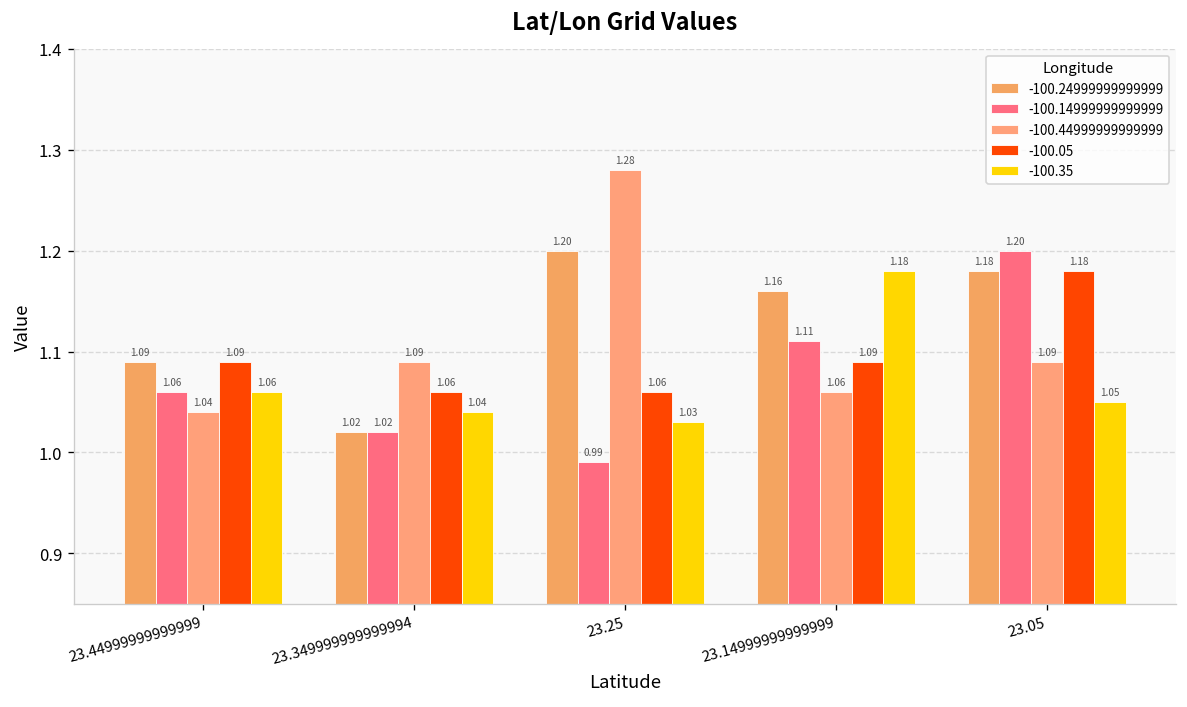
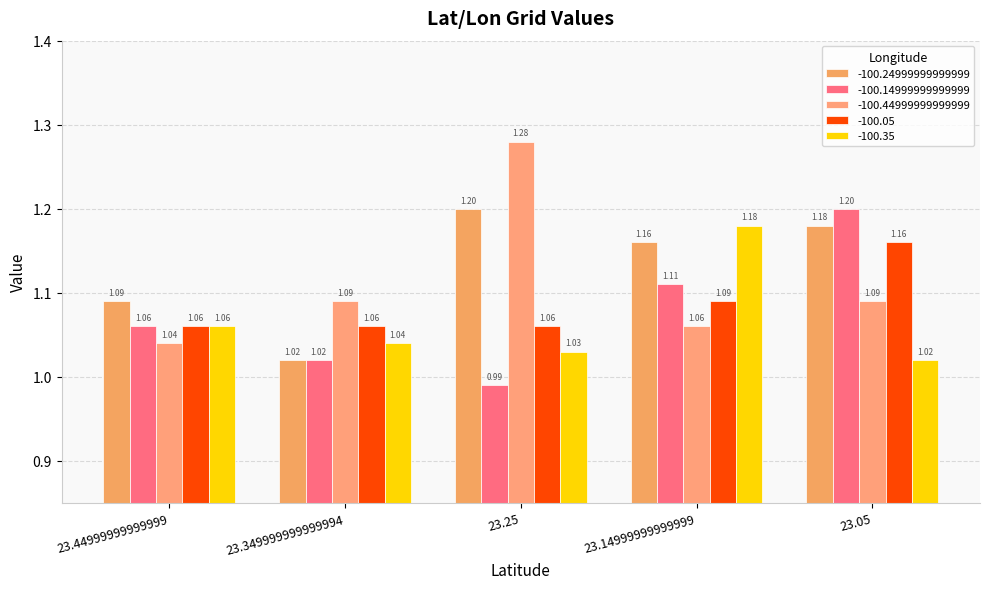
-100.05, 23.44999999999999: 1.09 -> 1.06
-100.05, 23.05: 1.18 -> 1.16
-100.35, 23.05: 1.05 -> 1.02
